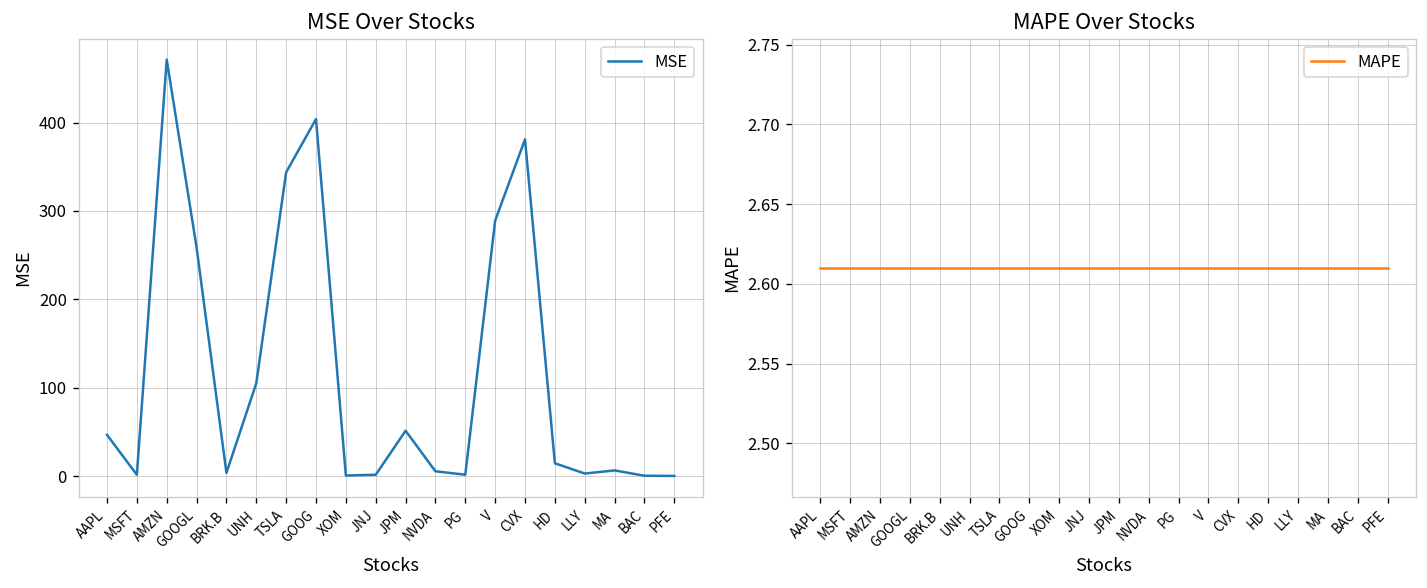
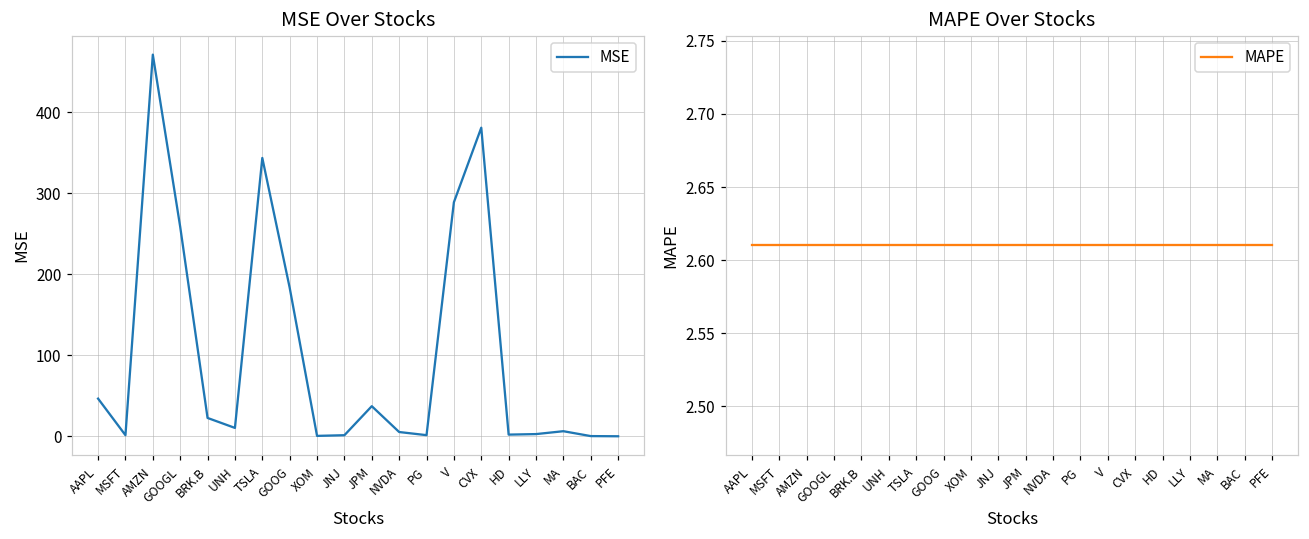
MSE Over Stocks, BRK.B: 0 -> 20
MSE Over Stocks, UNH: 100 -> 10
MSE Over Stocks, GOOG: 400 -> 180
MSE Over Stocks, JPM: 50 -> 40
MSE Over Stocks, HD: 10 -> 0
